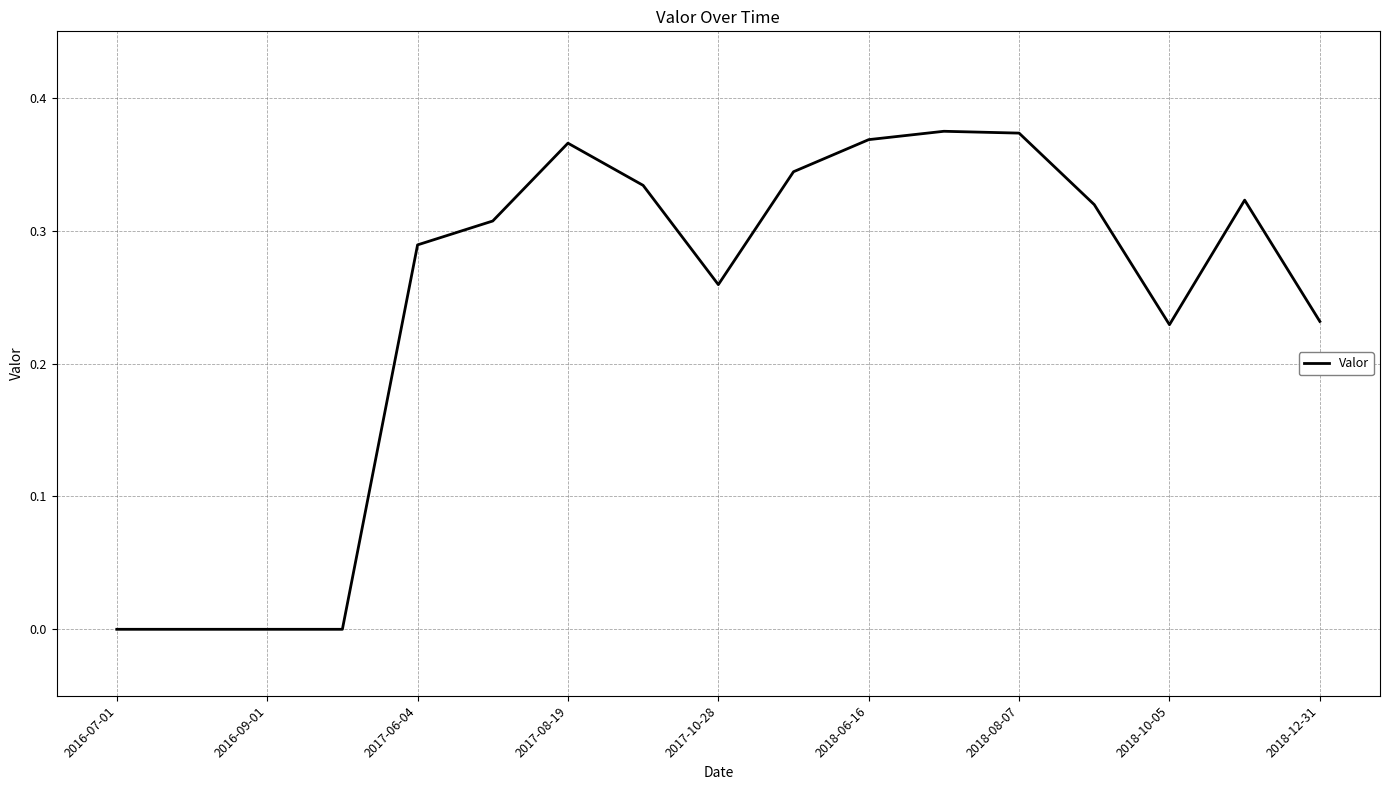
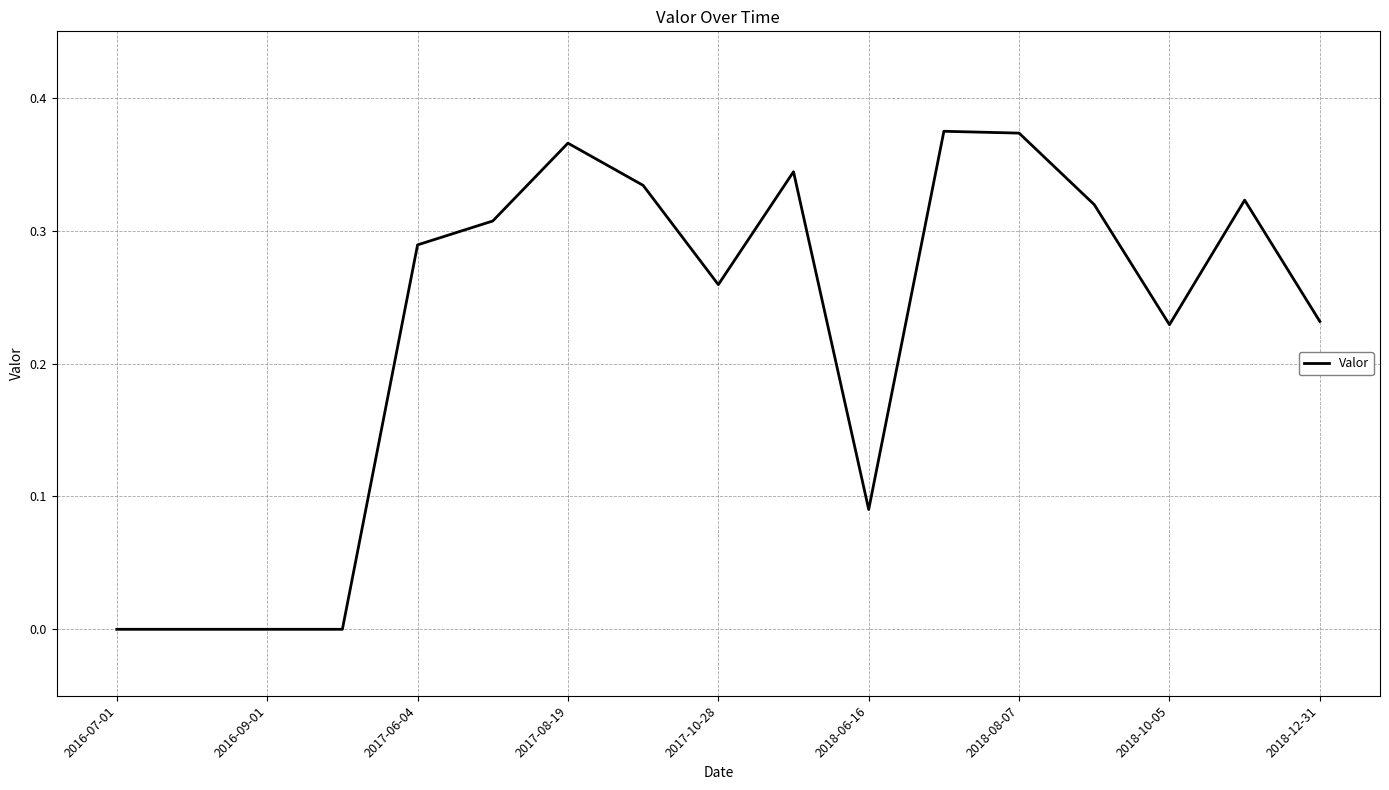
2018-06-16: 0.368 -> 0.090
